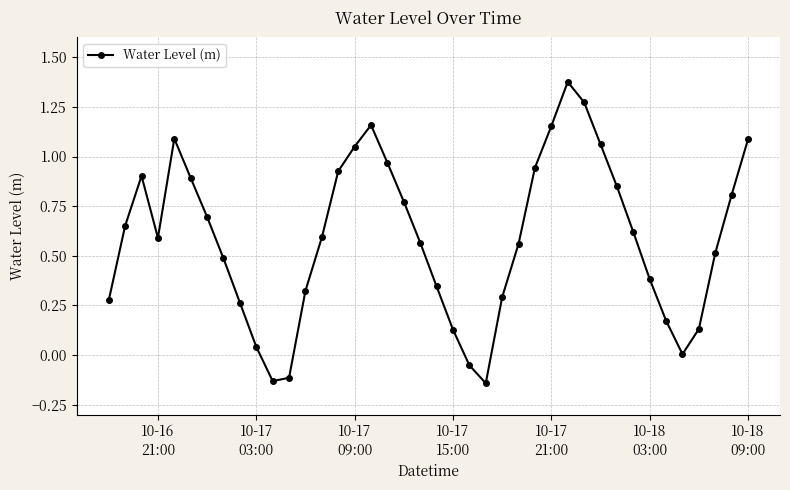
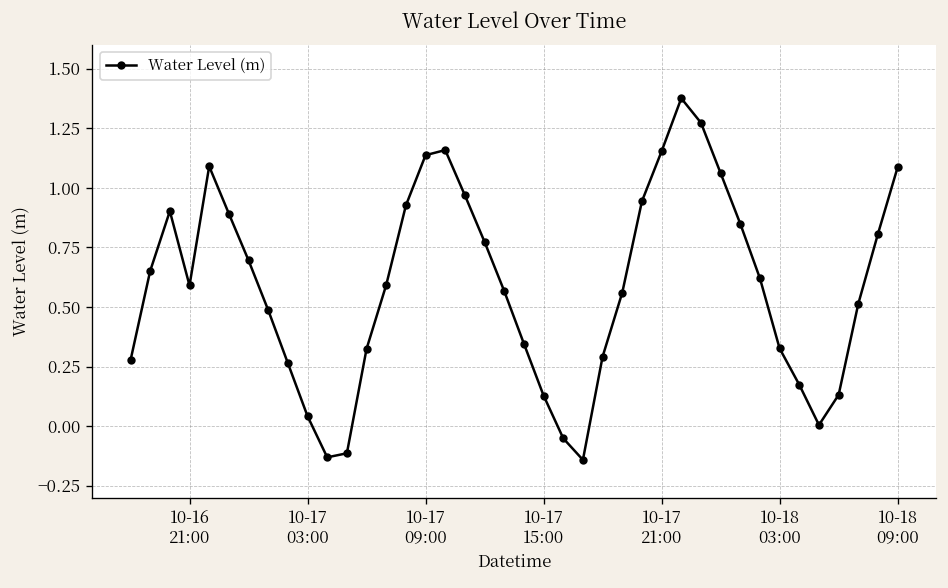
10-17 09:00: 1.05 -> 1.14
10-18 03:00: 0.38 -> 0.33
